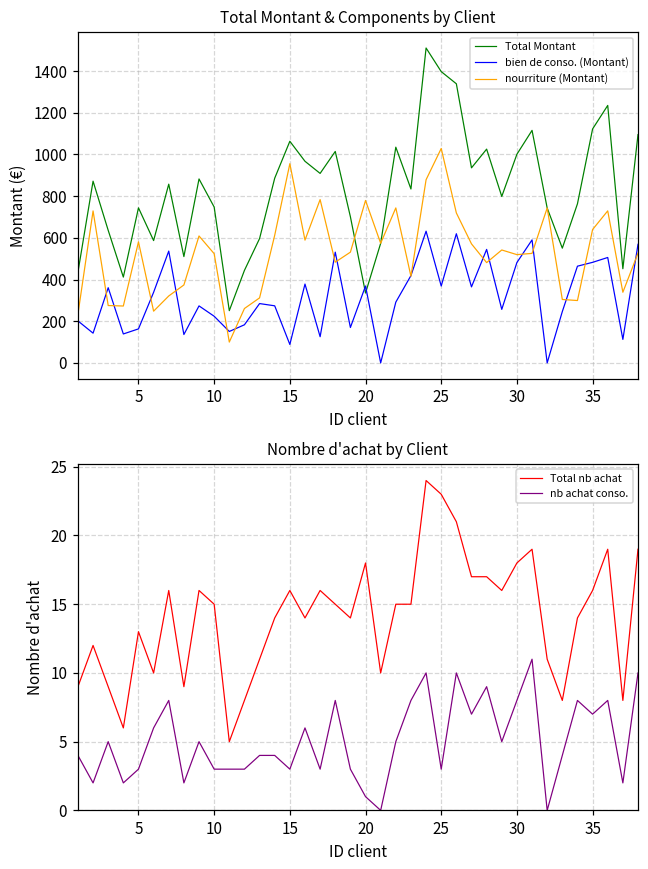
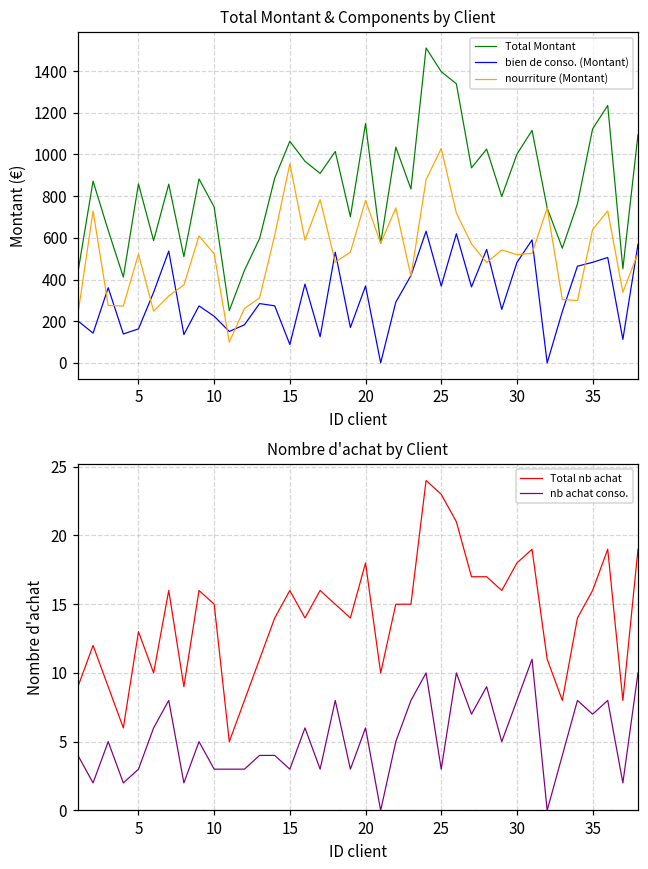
Total Montant & Components by Client, Total Montant, 5: 740 -> 860
Total Montant & Components by Client, nourriture (Montant), 5: 580 -> 520
Total Montant & Components by Client, Total Montant, 20: 340 -> 1150
Nombre d'achat by Client, nb achat conso., 20: 1 -> 6
